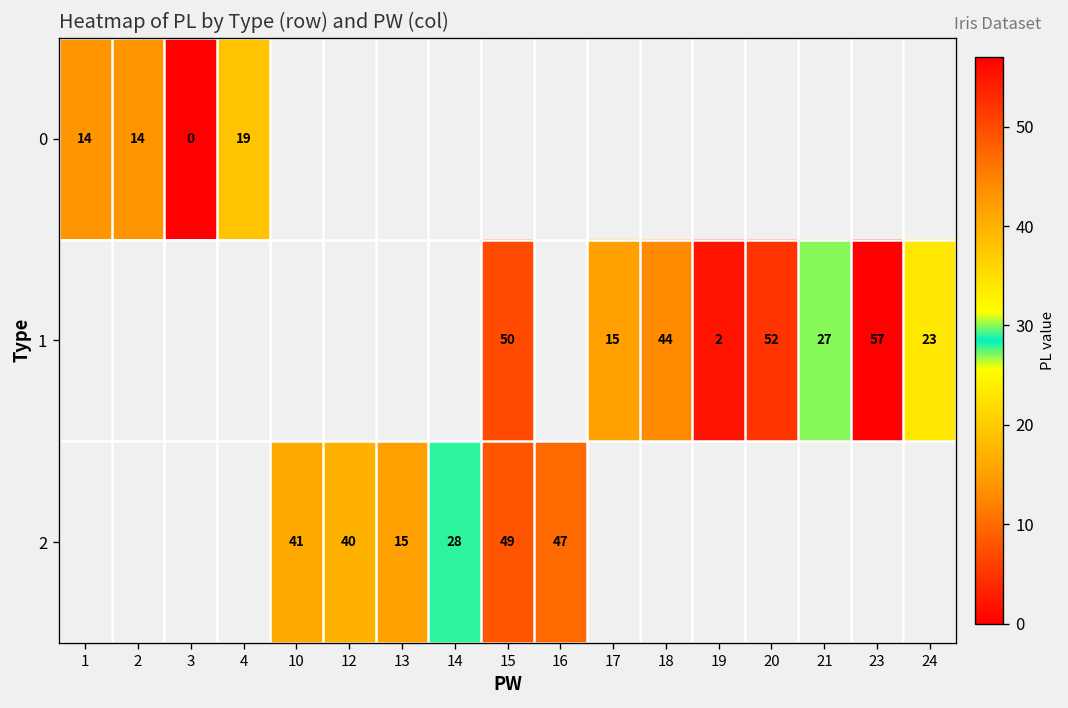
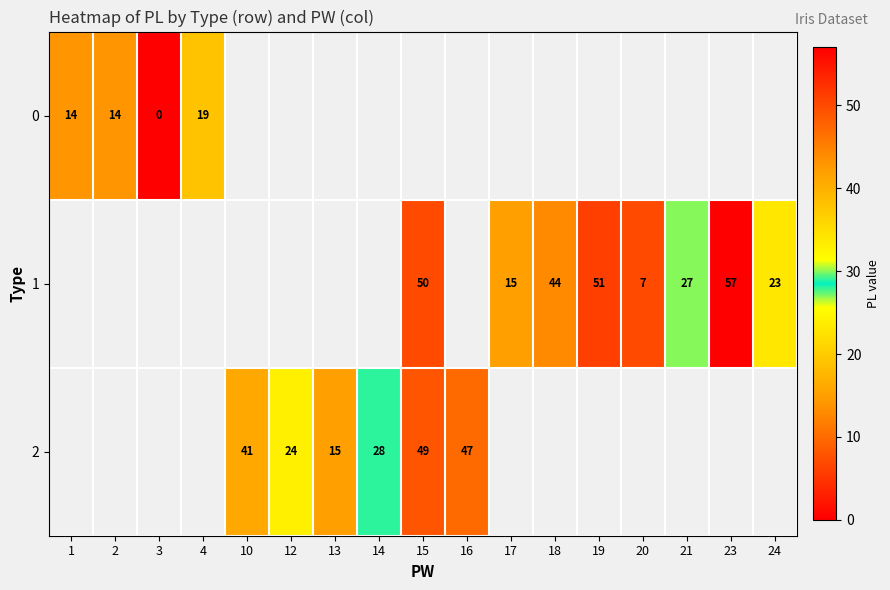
1, 19: 2 -> 51
1, 20: 52 -> 7
2, 12: 40 -> 24
